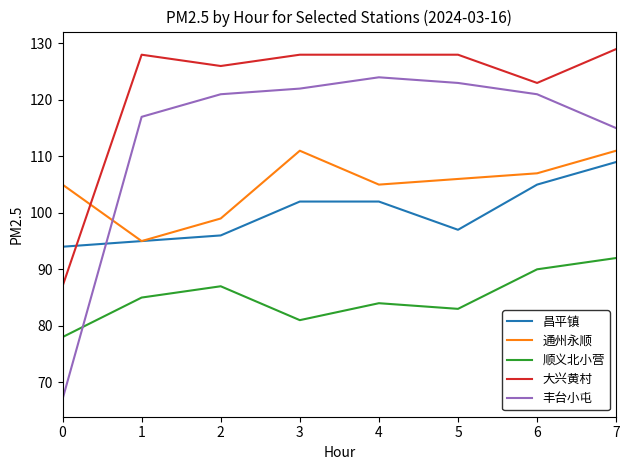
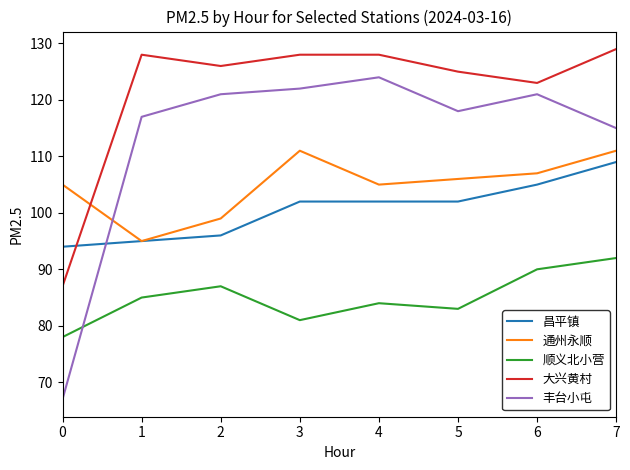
昌平镇, 5: 97 -> 102
大兴黄村, 5: 128 -> 125
丰台小屯, 5: 123 -> 118
